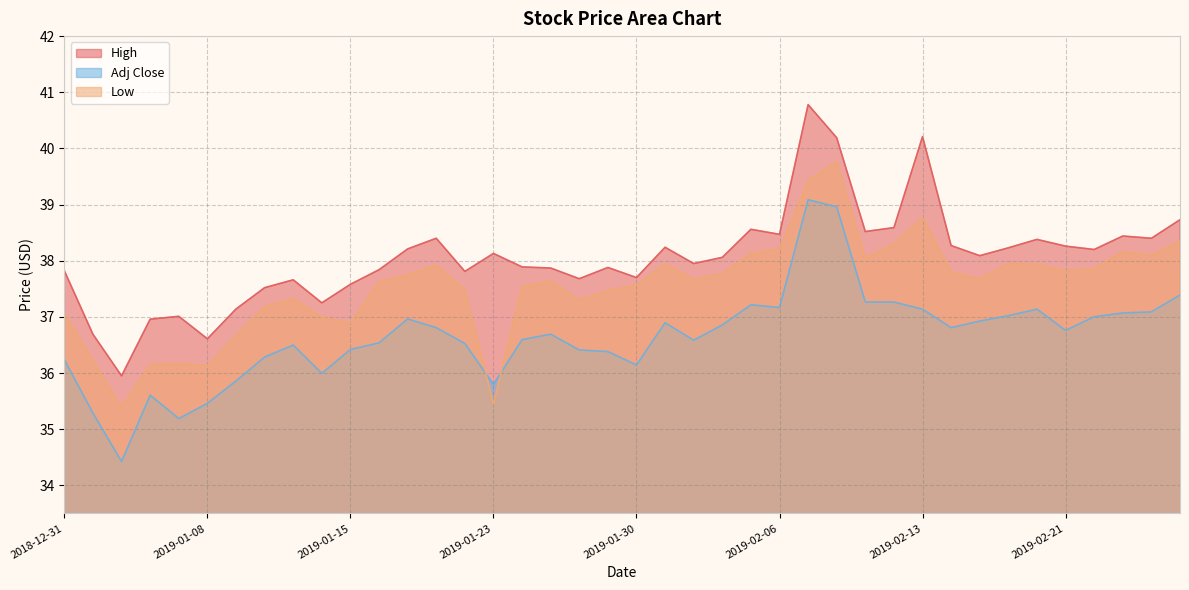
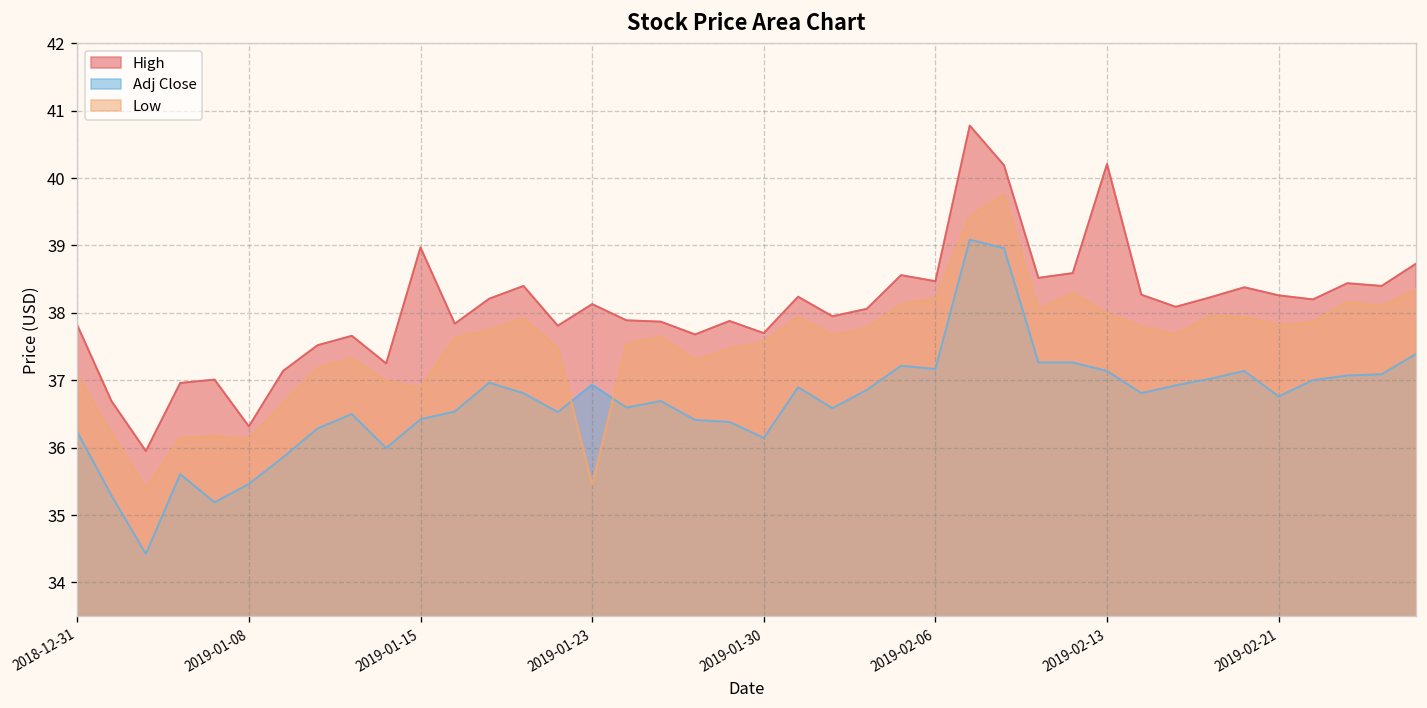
High, 2019-01-08: 36.6 -> 36.3
High, 2019-01-15: 37.6 -> 39.0
Adj Close, 2019-01-23: 35.8 -> 36.9
Low, 2019-02-13: 38.8 -> 38.0
